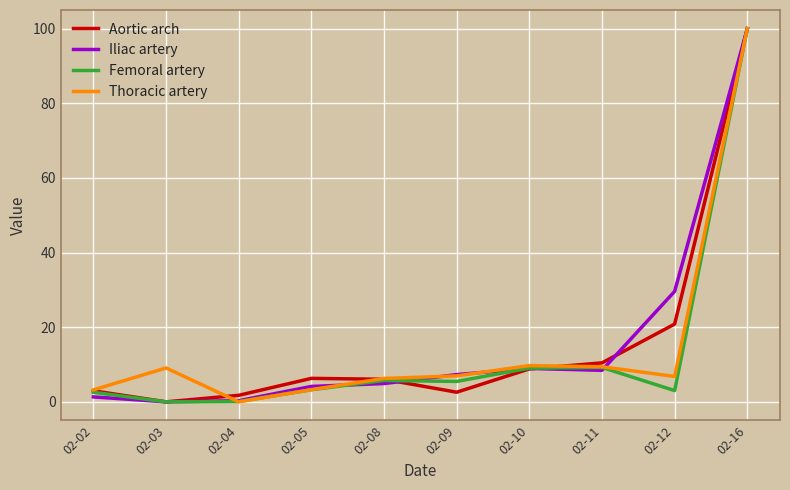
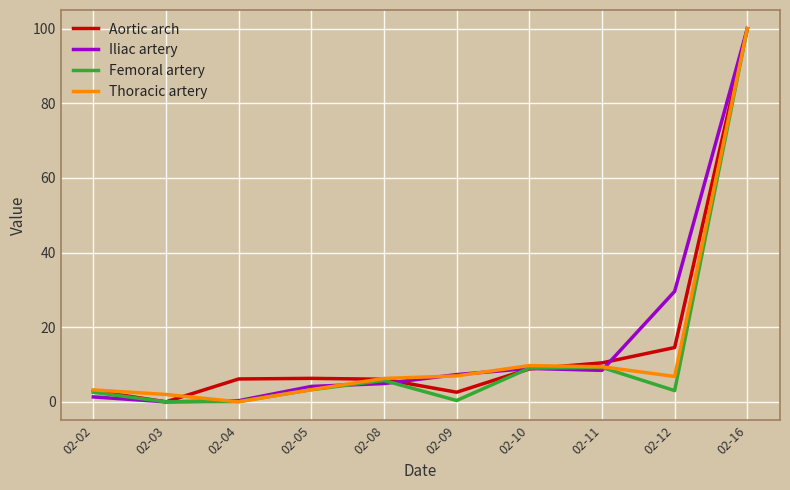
Thoracic artery, 02-03: 9 -> 2
Aortic arch, 02-04: 2 -> 6
Femoral artery, 02-09: 5 -> 0
Aortic arch, 02-12: 21 -> 15
